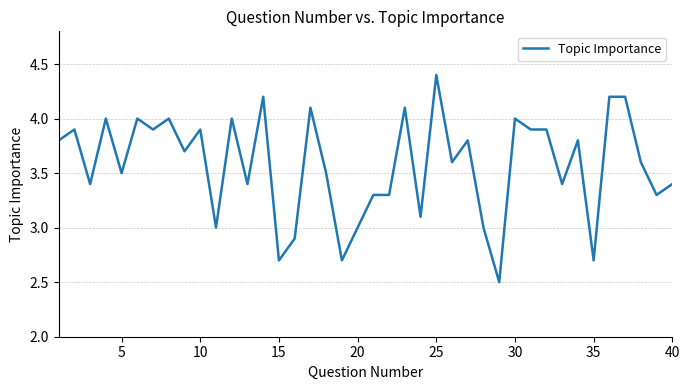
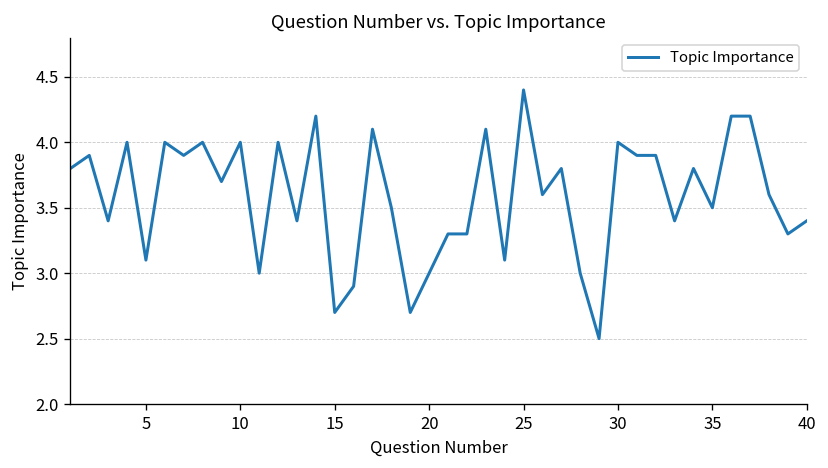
5: 3.5 -> 3.1
10: 3.9 -> 4.0
35: 2.7 -> 3.5
